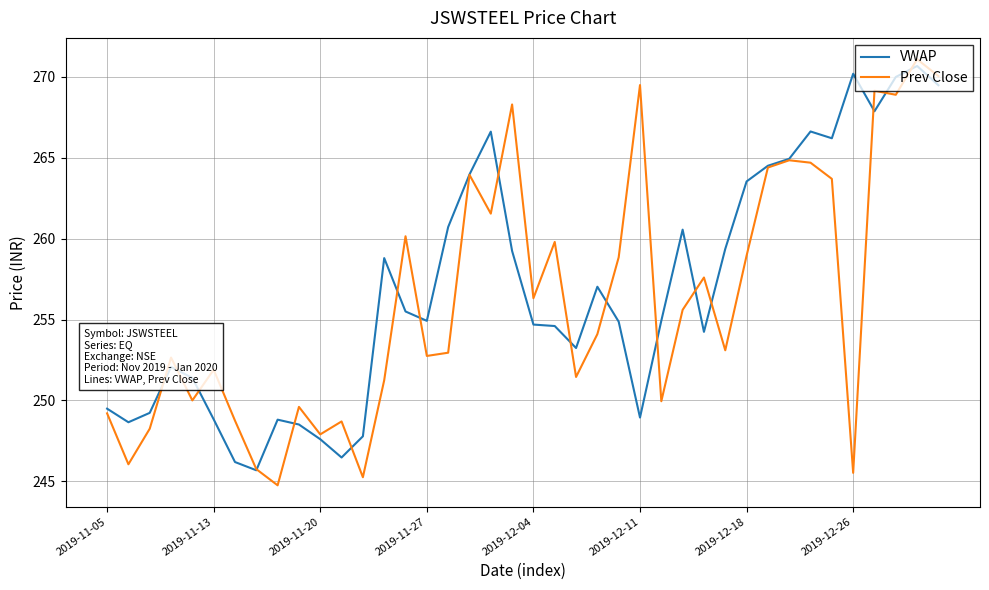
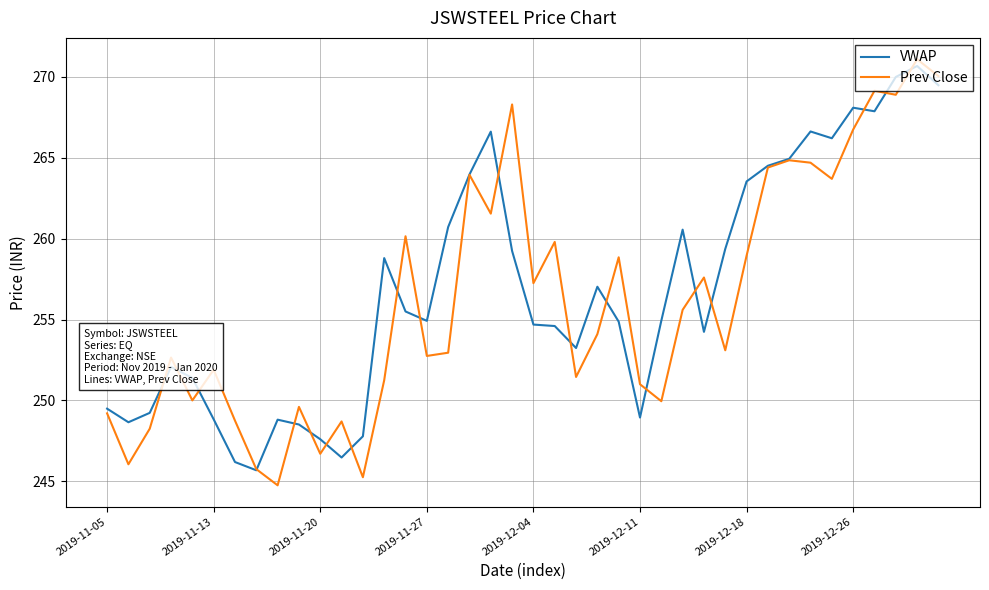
Prev Close, 2019-11-20: 247.9 -> 246.7
Prev Close, 2019-12-04: 256.3 -> 257.3
Prev Close, 2019-12-11: 269.5 -> 251.0
VWAP, 2019-12-26: 270.2 -> 268.1
Prev Close, 2019-12-26: 245.5 -> 266.8
